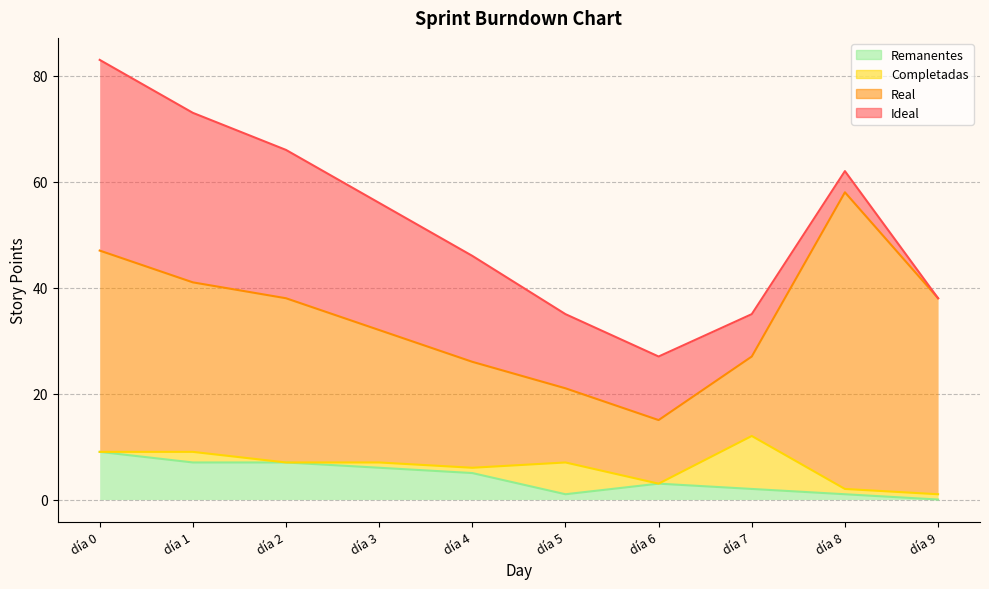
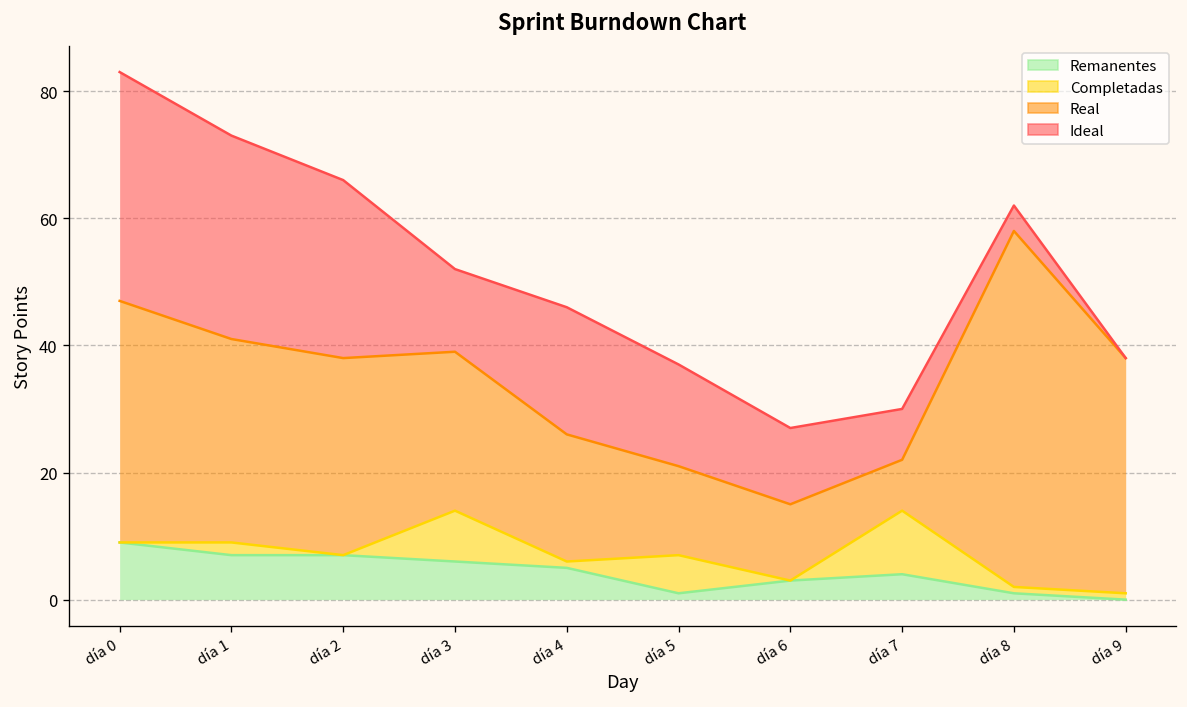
Completadas, día 3: 1 -> 8
Ideal, día 3: 24 -> 13
Ideal, día 5: 14 -> 16
Remanentes, día 7: 2 -> 4
Real, día 7: 15 -> 8
